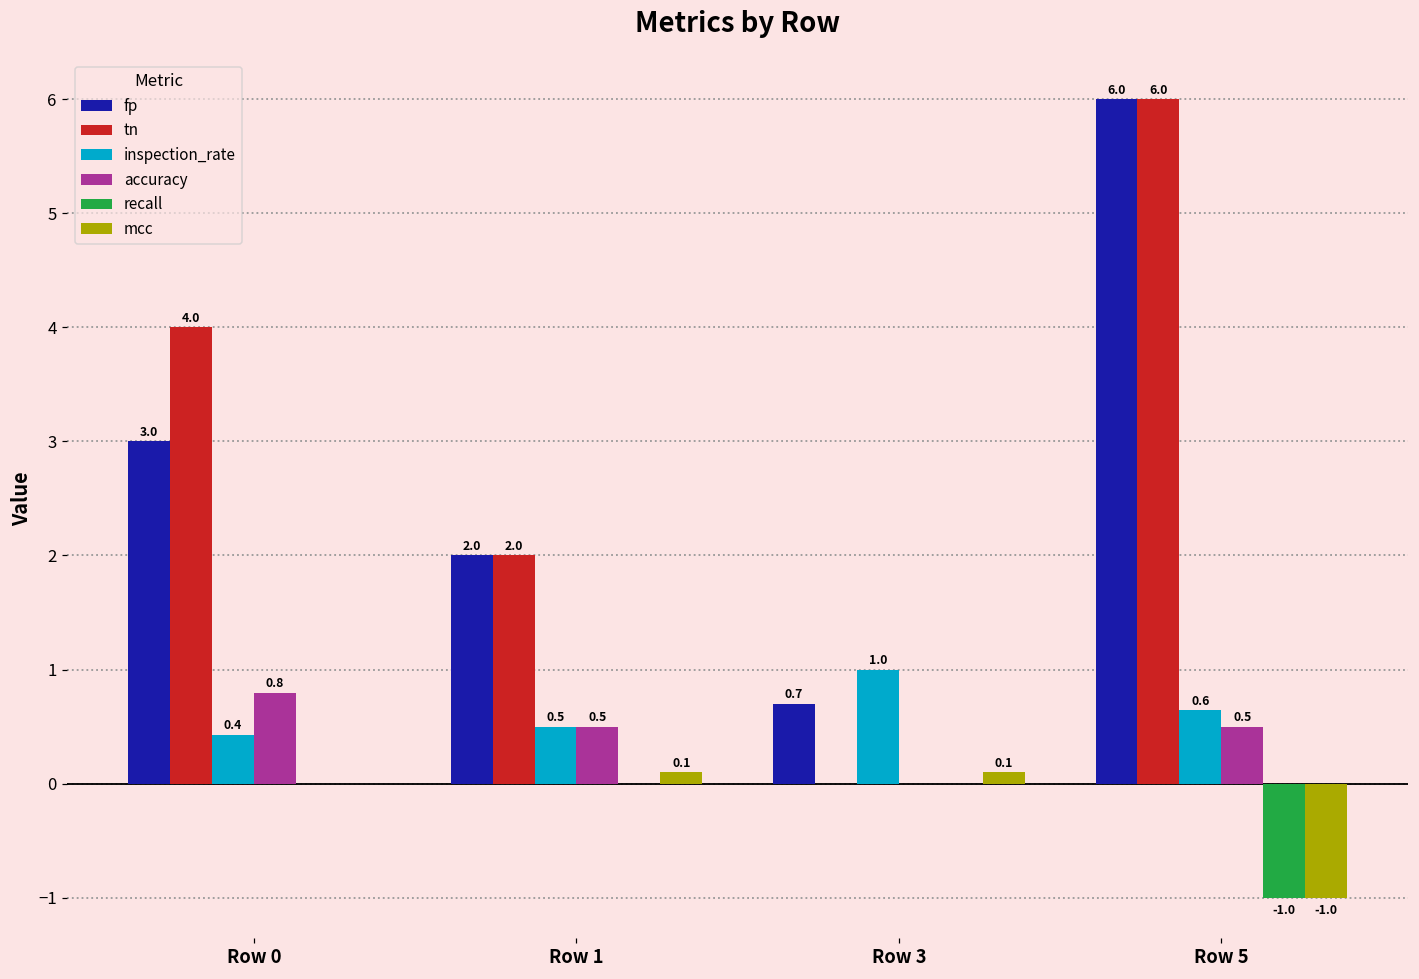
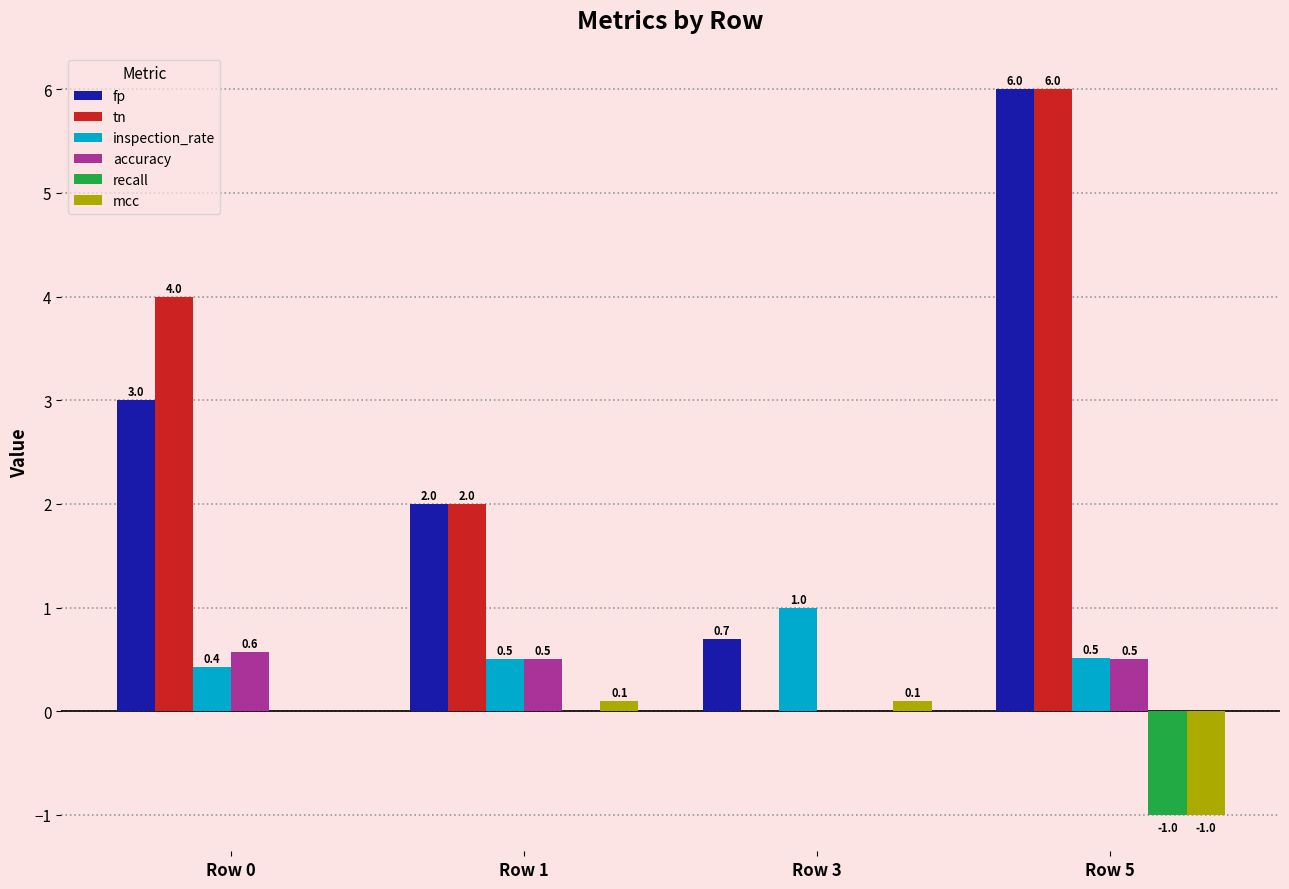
accuracy, Row 0: 0.8 -> 0.6
inspection_rate, Row 5: 0.6 -> 0.5
